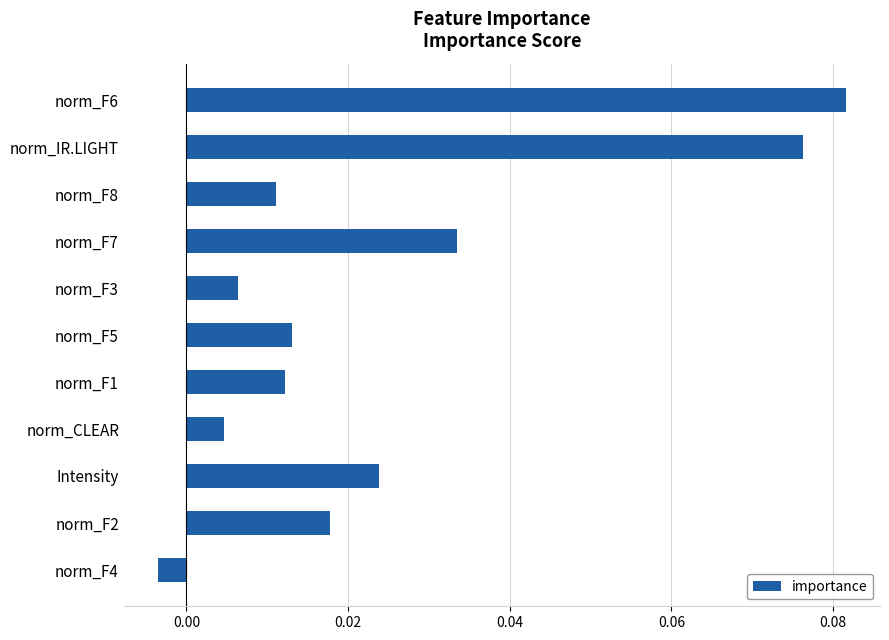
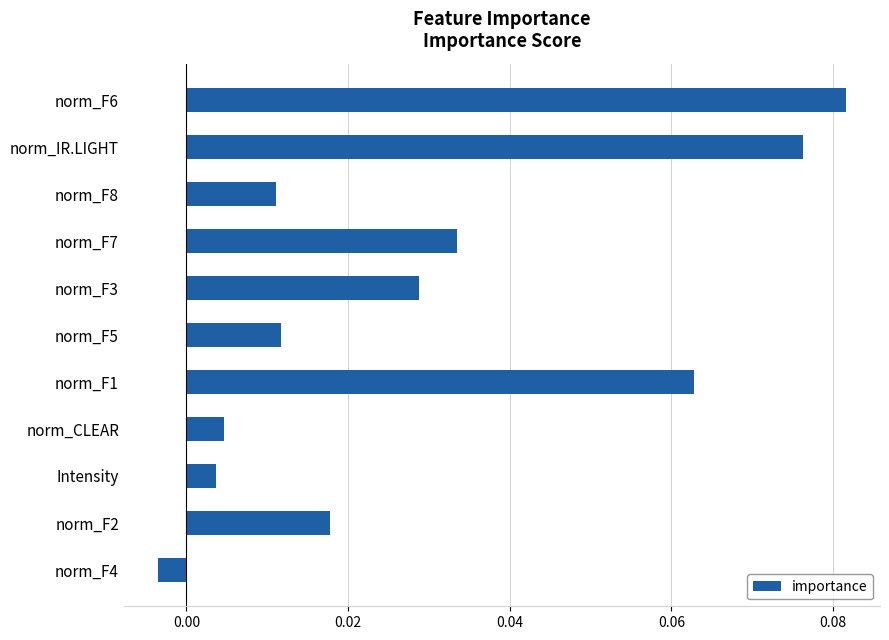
norm_F3: 0.006 -> 0.029
norm_F5: 0.013 -> 0.012
norm_F1: 0.012 -> 0.063
Intensity: 0.024 -> 0.004
